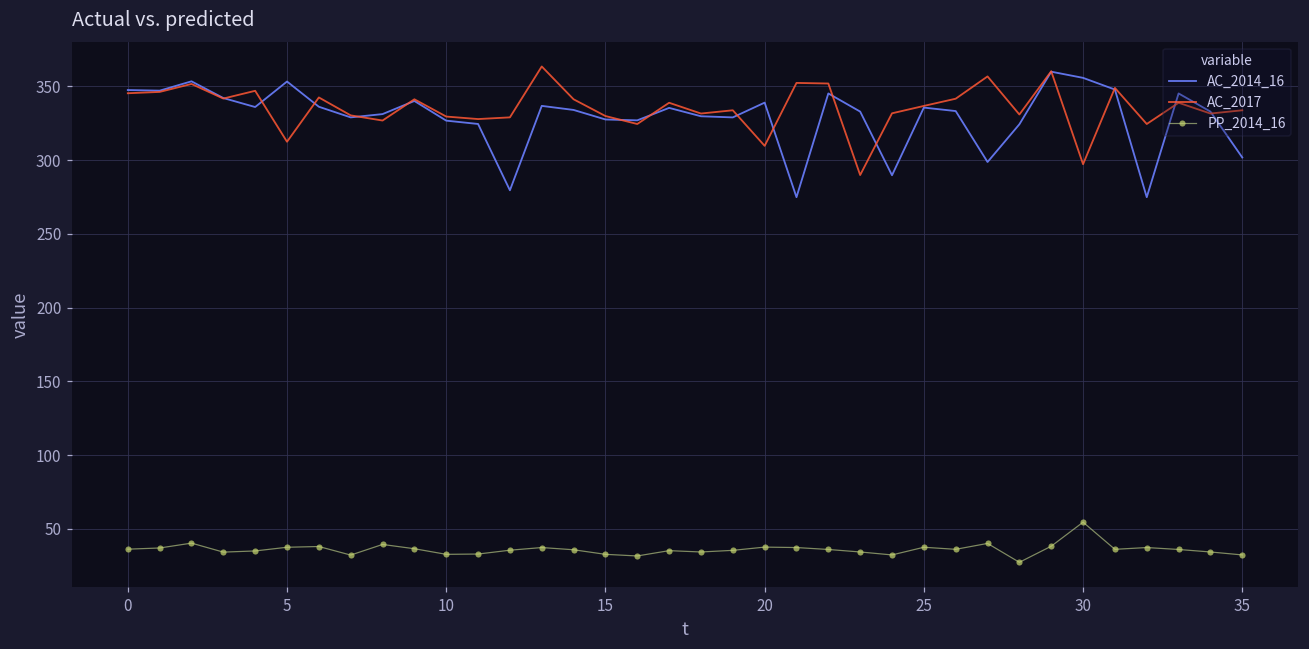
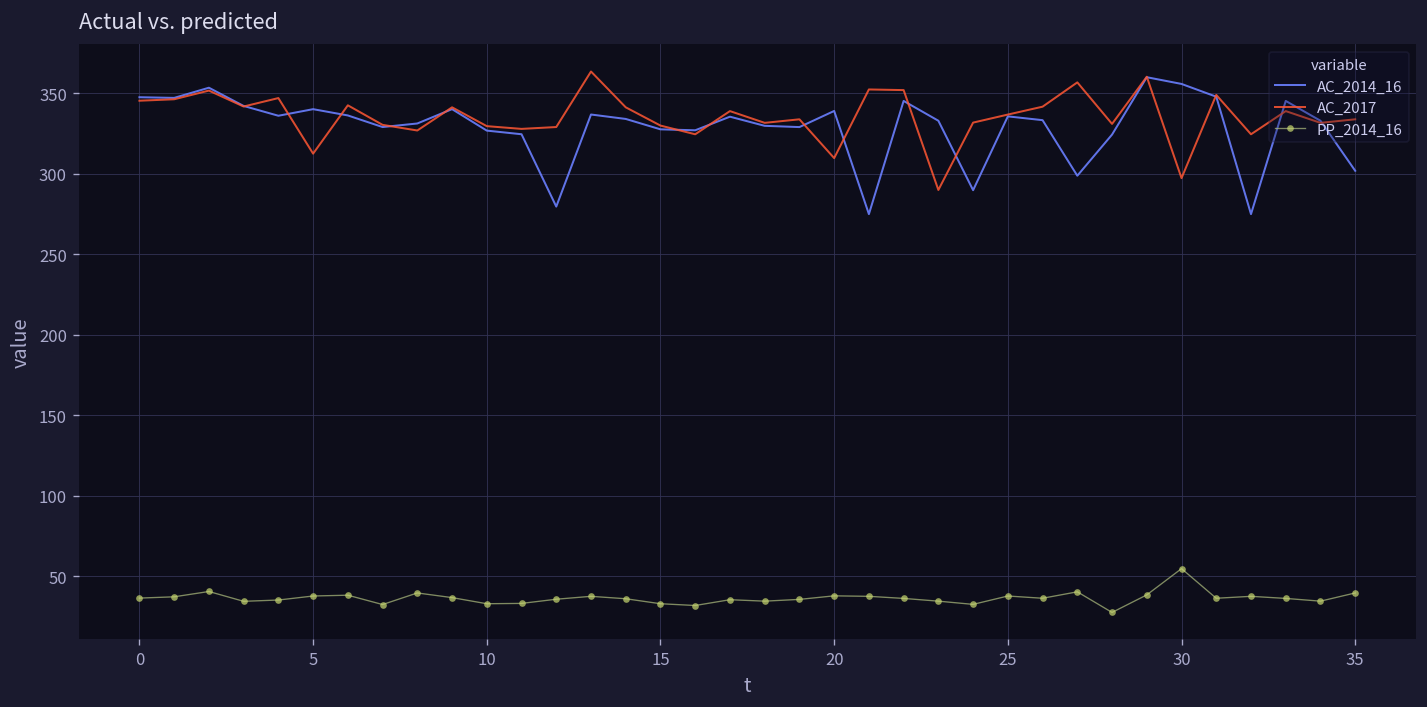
AC_2014_16, 5: 353 -> 340
PP_2014_16, 35: 32 -> 40
